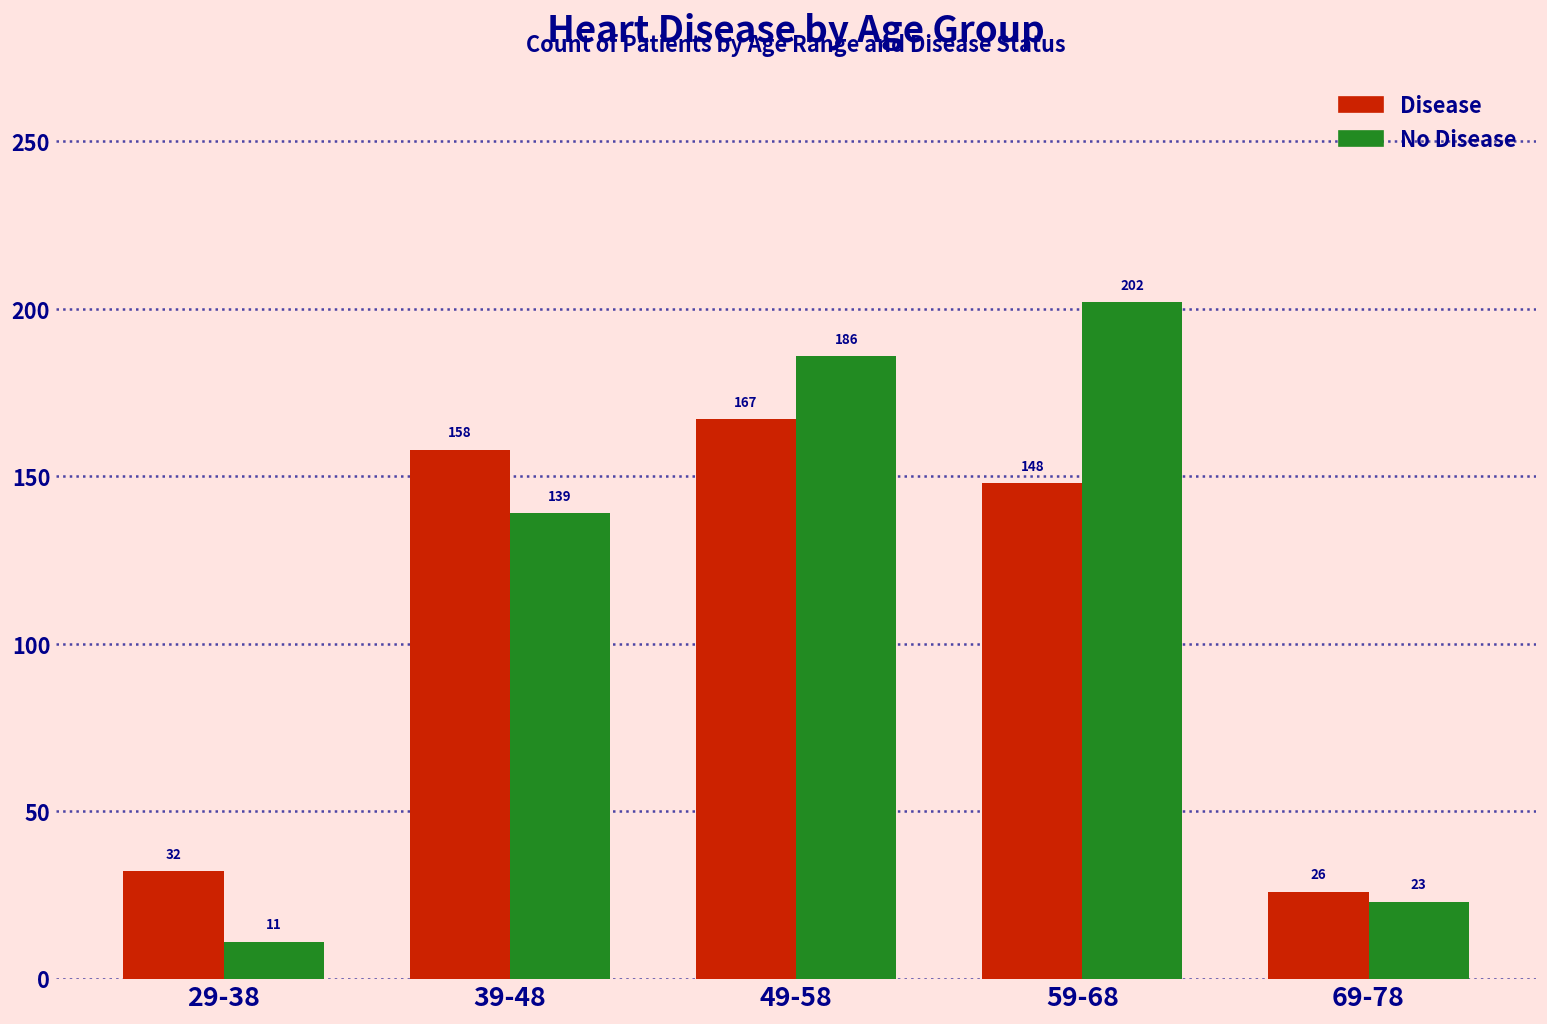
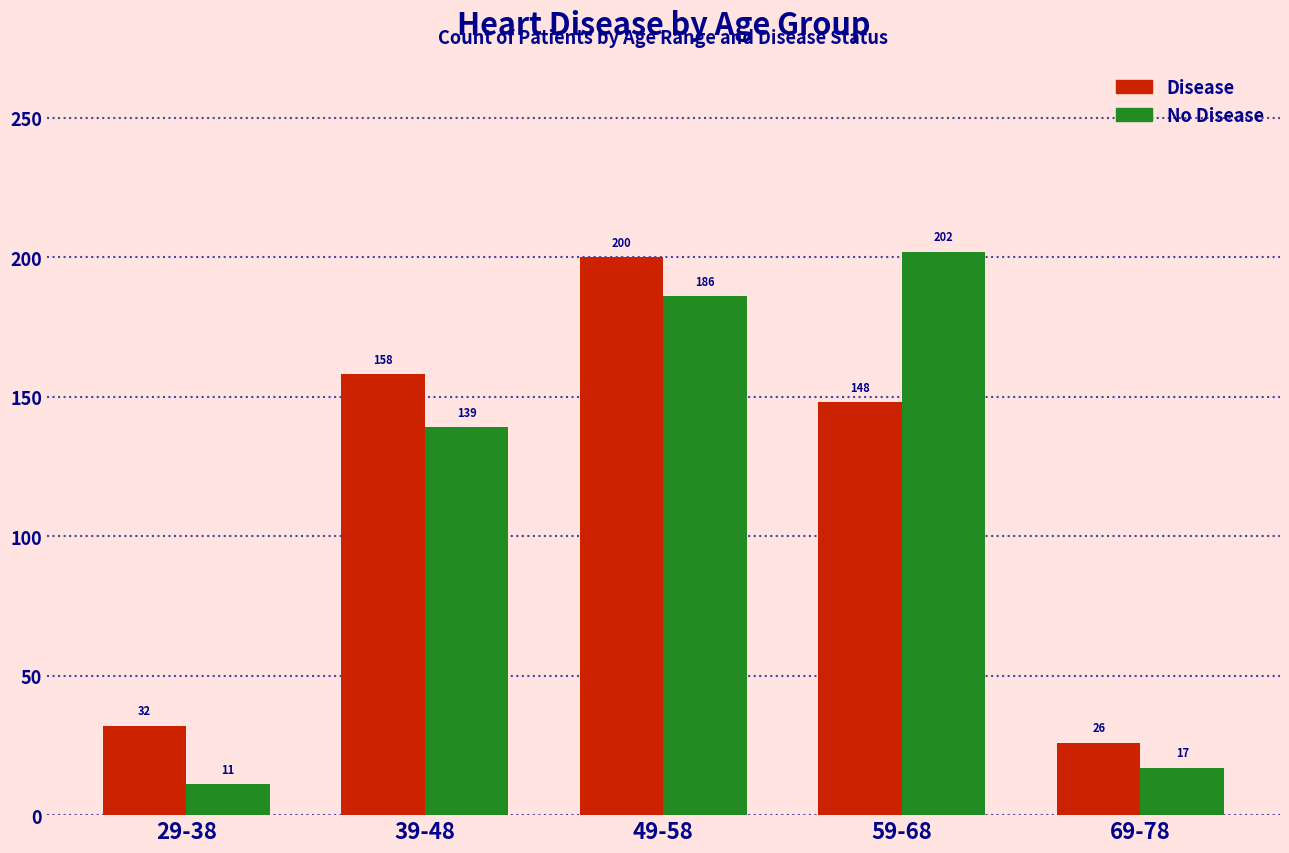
Disease, 49-58: 167 -> 200
No Disease, 69-78: 23 -> 17
